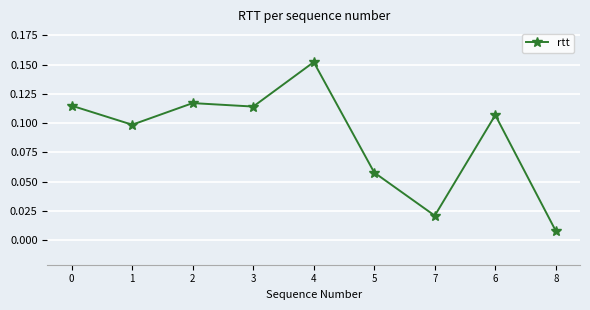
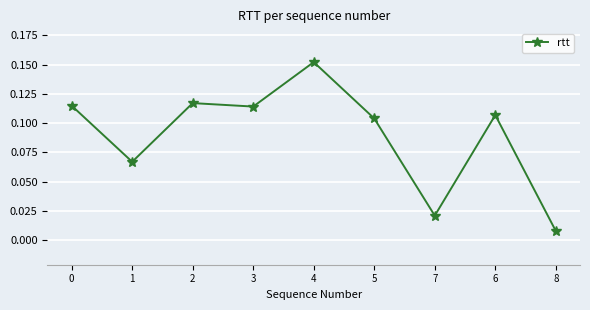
1: 0.099 -> 0.067
5: 0.058 -> 0.104
